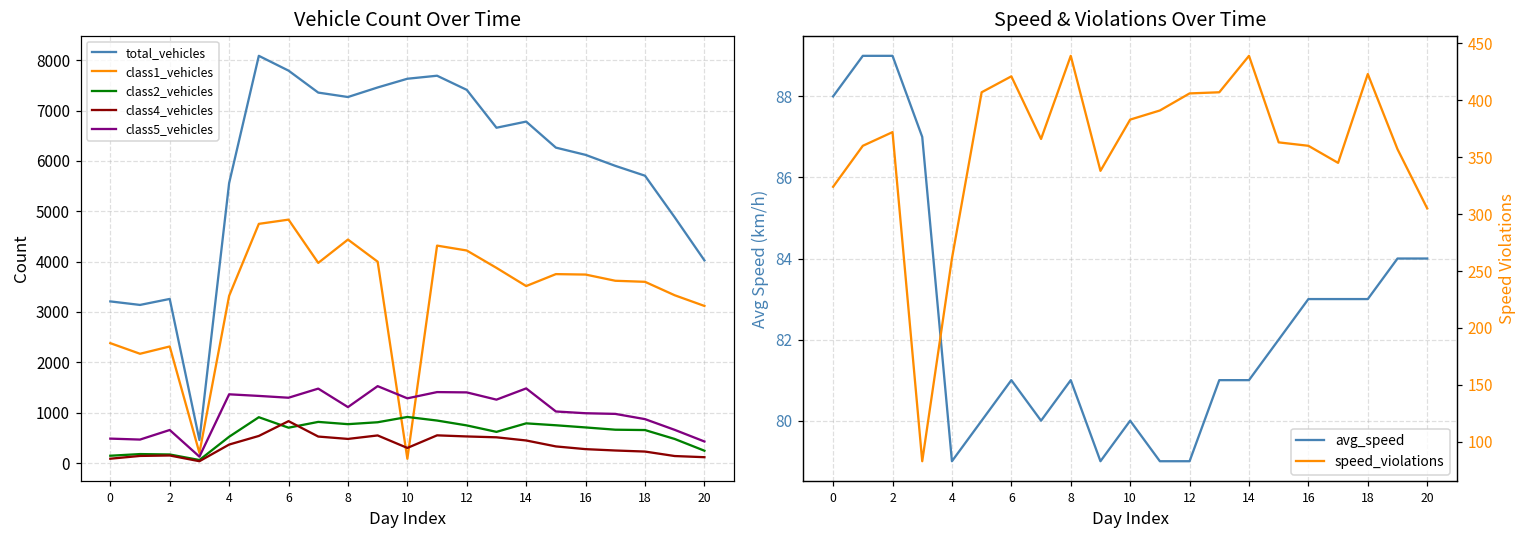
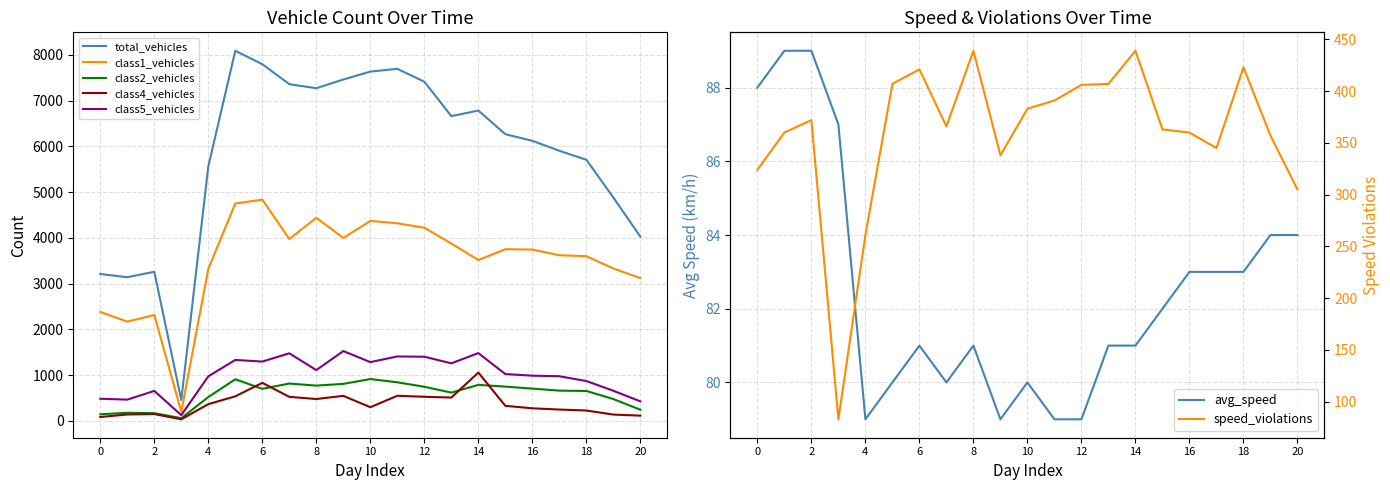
Vehicle Count Over Time, class5_vehicles, 4: 1400 -> 1000
Vehicle Count Over Time, class1_vehicles, 10: 100 -> 4400
Vehicle Count Over Time, class4_vehicles, 14: 400 -> 1100
